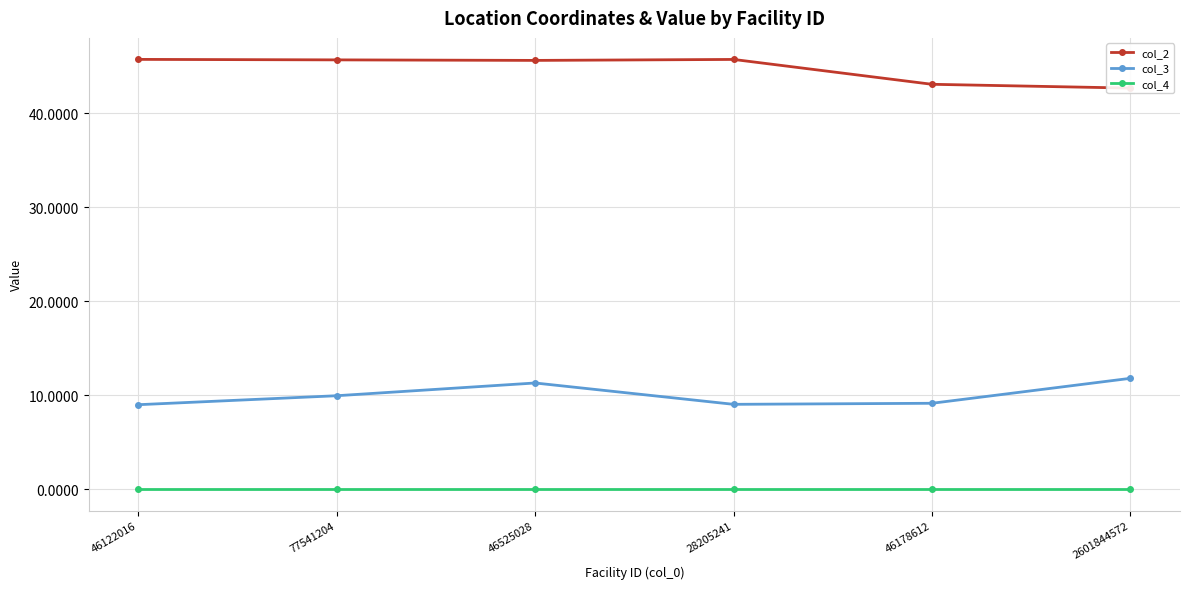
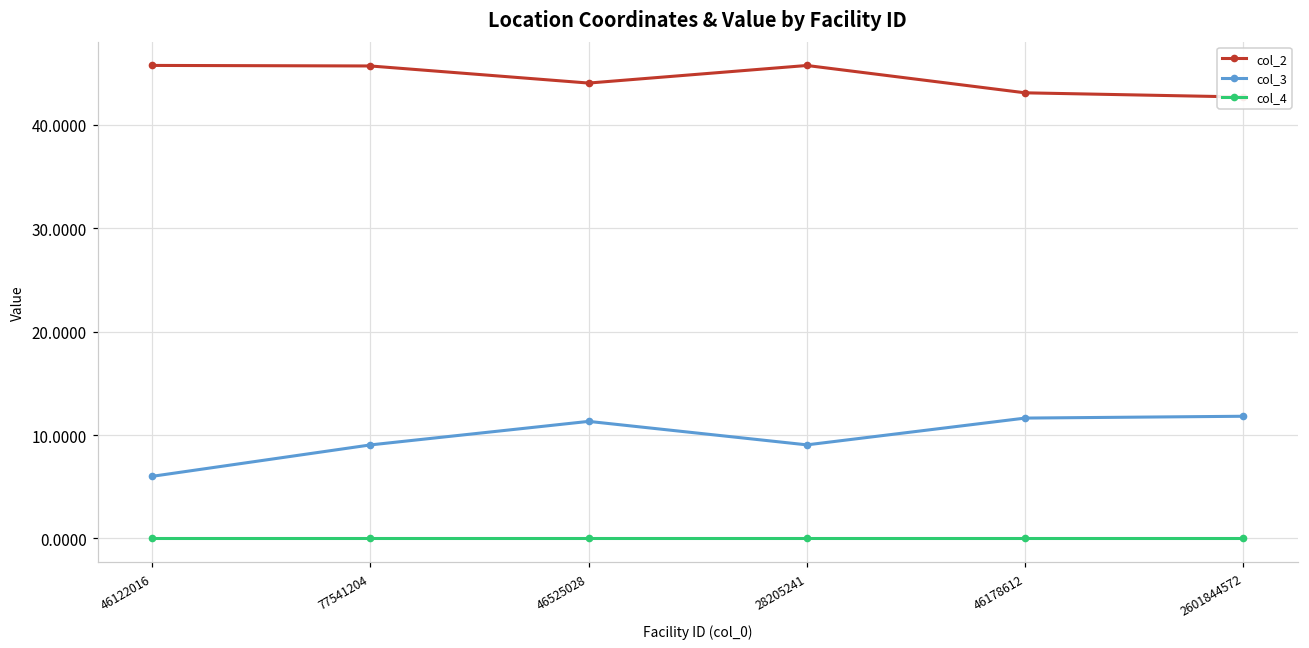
col_3, 46122016: 9 -> 6
col_3, 77541204: 10 -> 9
col_2, 46525028: 46 -> 44
col_3, 46178612: 9 -> 12
